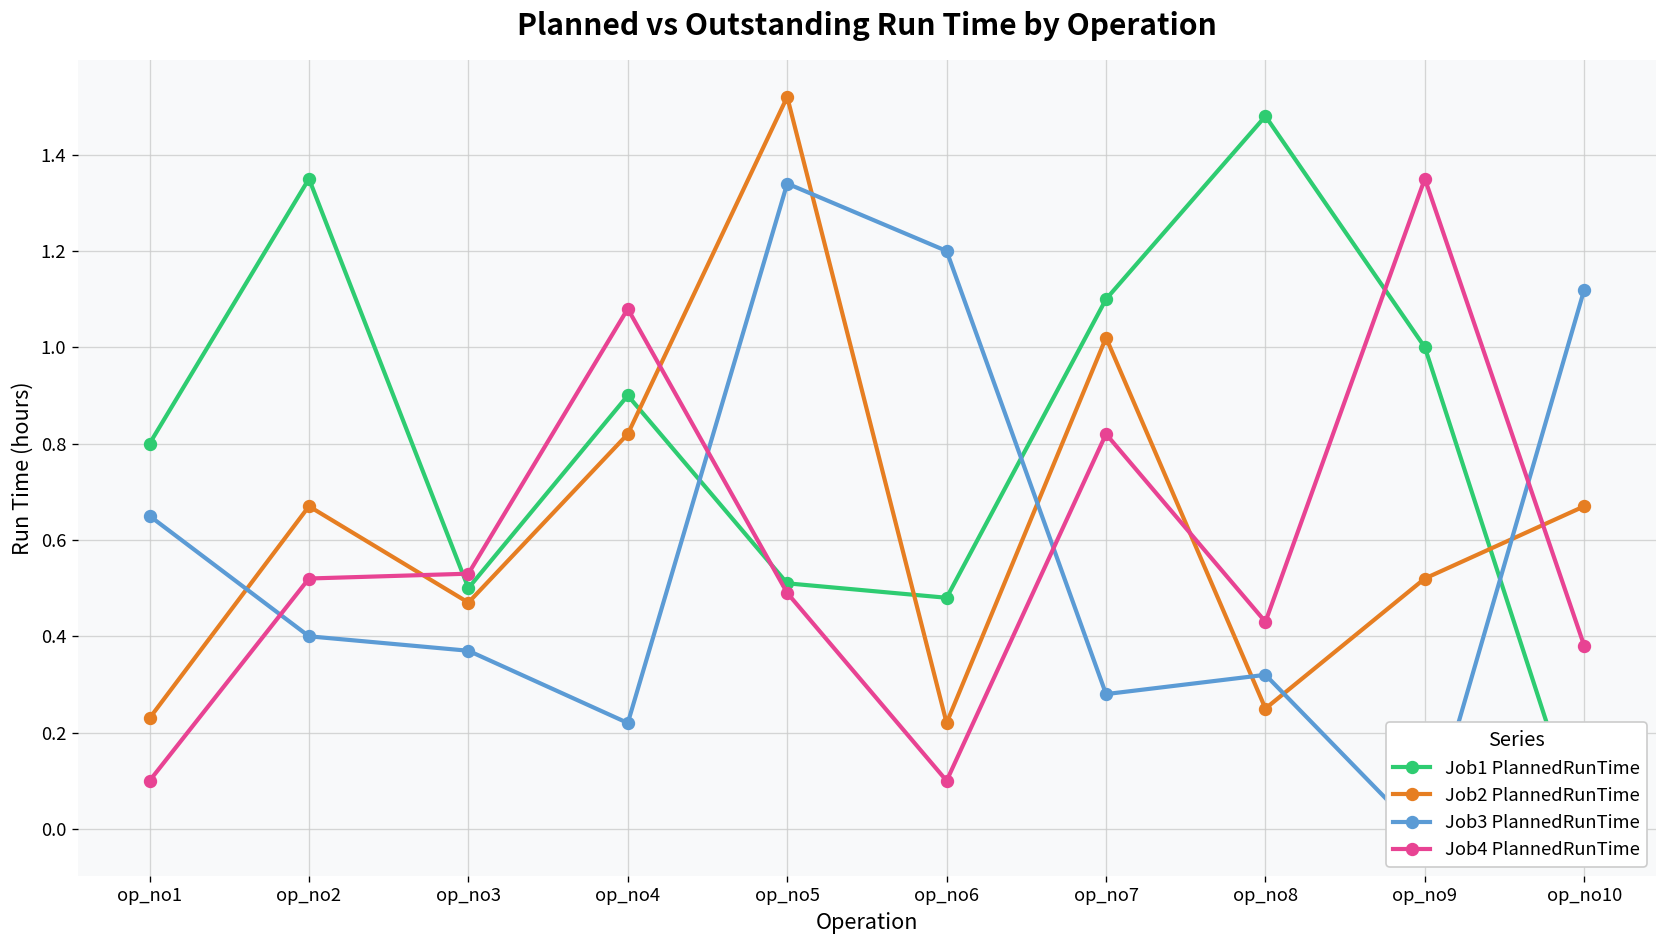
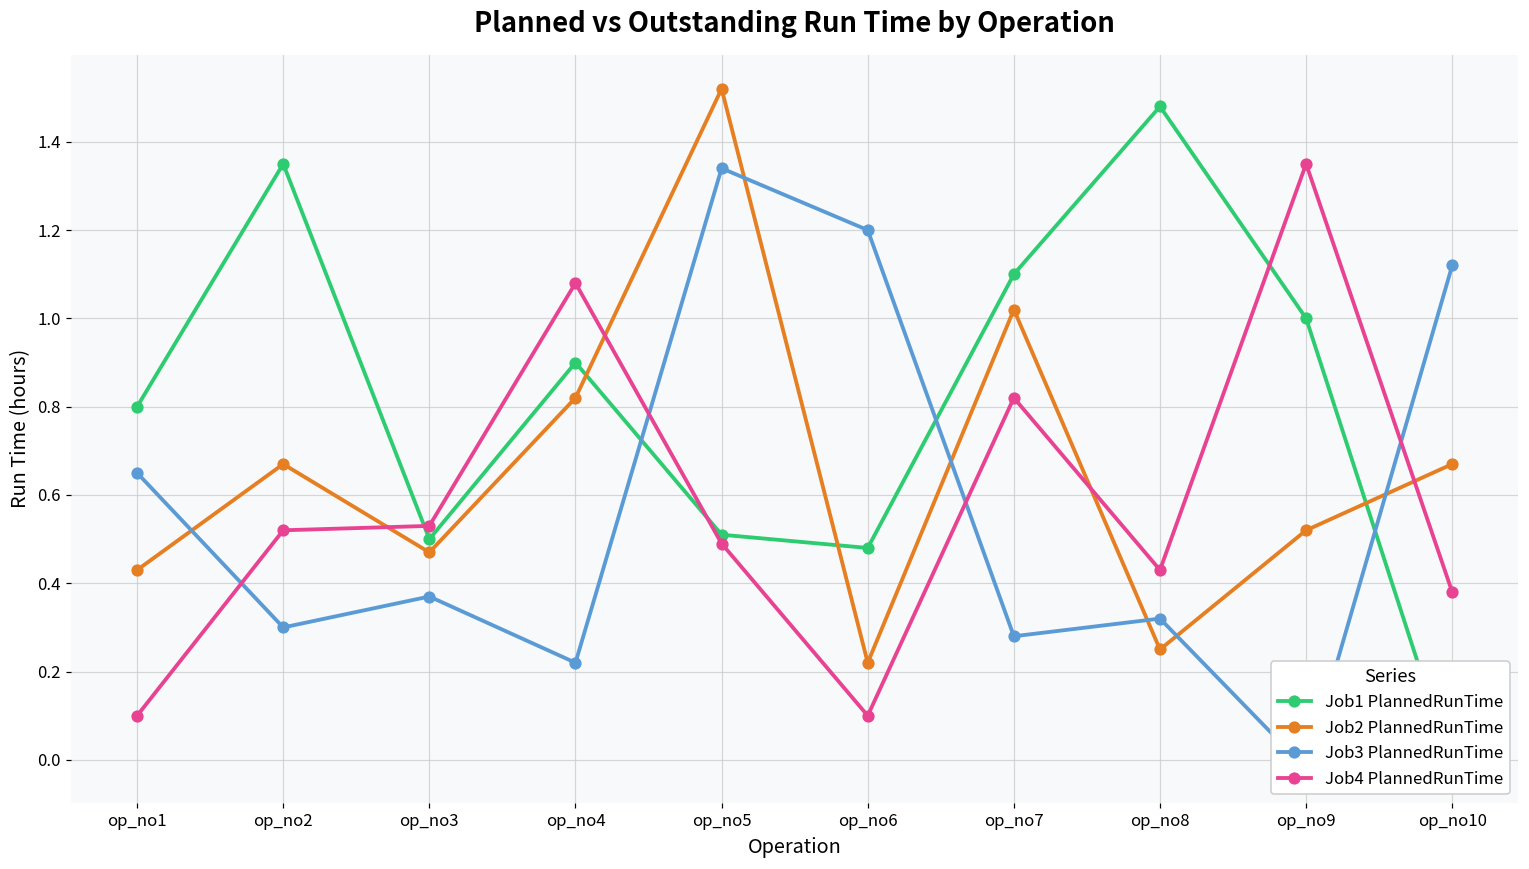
Job2 PlannedRunTime, op_no1: 0.23 -> 0.43
Job3 PlannedRunTime, op_no2: 0.4 -> 0.3
